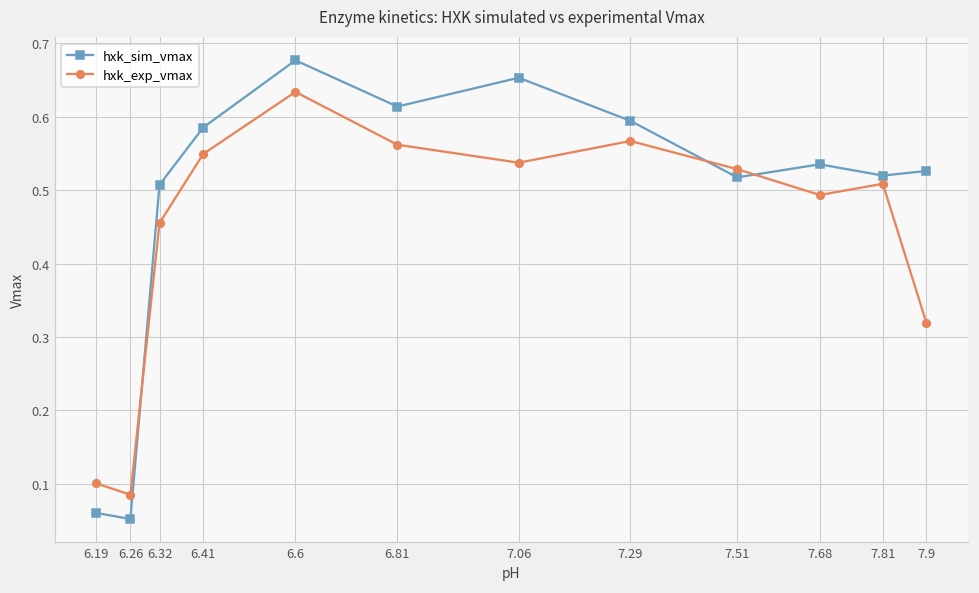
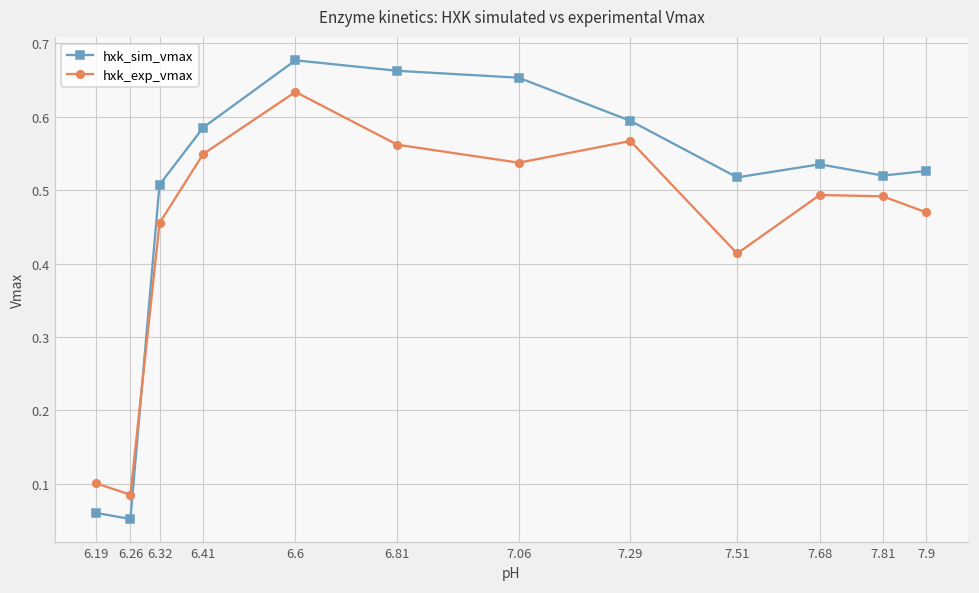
hxk_sim_vmax, 6.81: 0.61 -> 0.66
hxk_exp_vmax, 7.51: 0.53 -> 0.41
hxk_exp_vmax, 7.81: 0.51 -> 0.49
hxk_exp_vmax, 7.9: 0.32 -> 0.47
